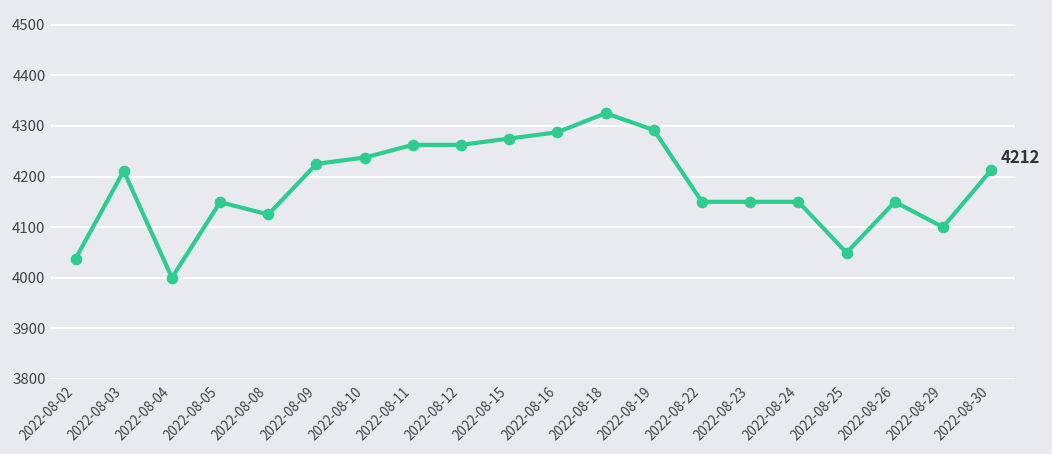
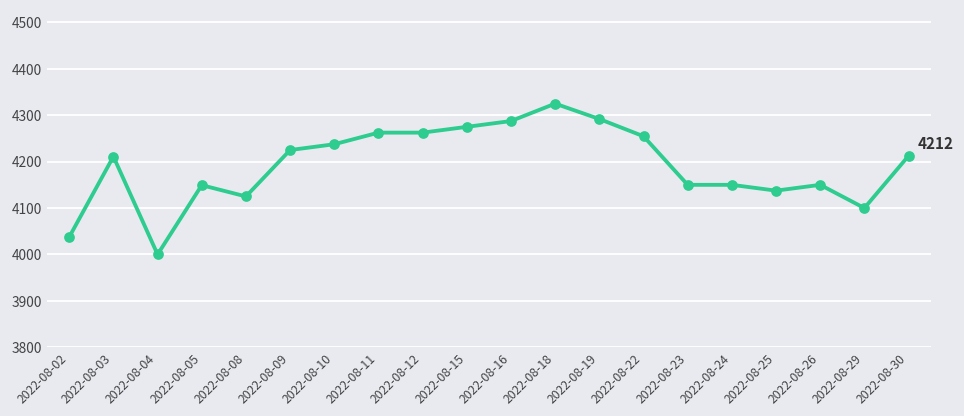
2022-08-22: 4150 -> 4250
2022-08-25: 4050 -> 4140
